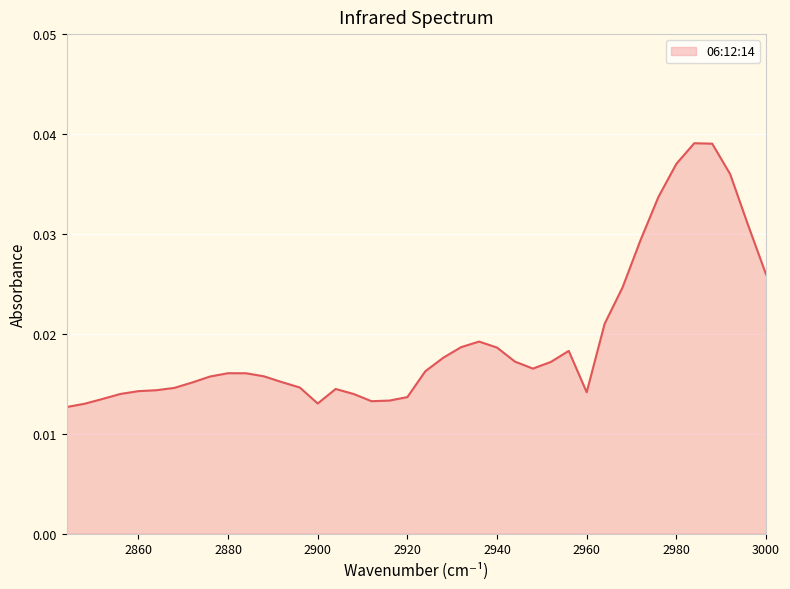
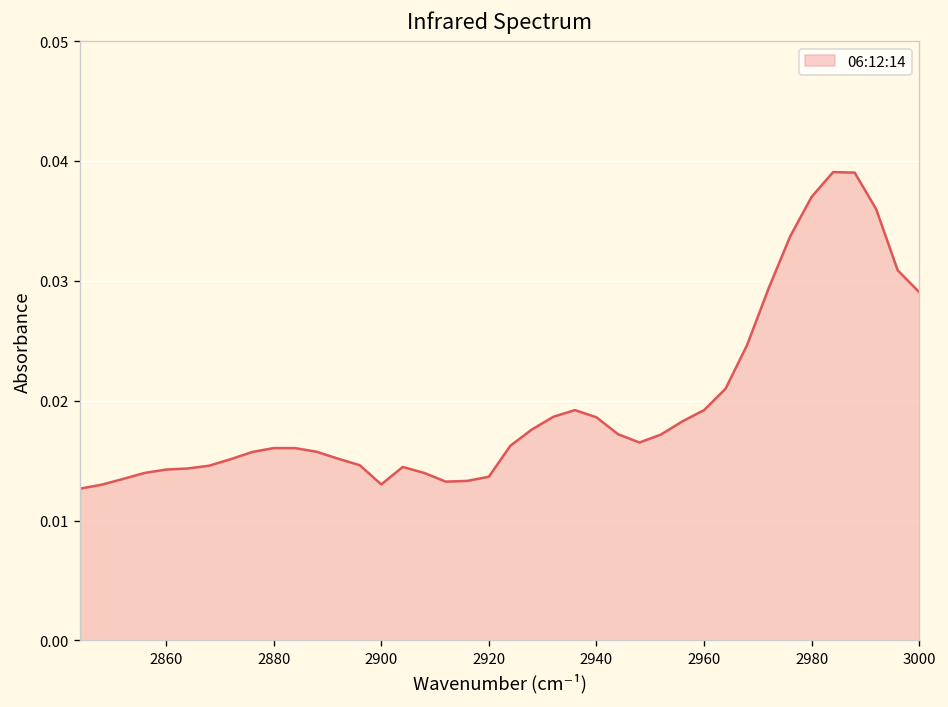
2960: 0.014 -> 0.019
3000: 0.026 -> 0.029
